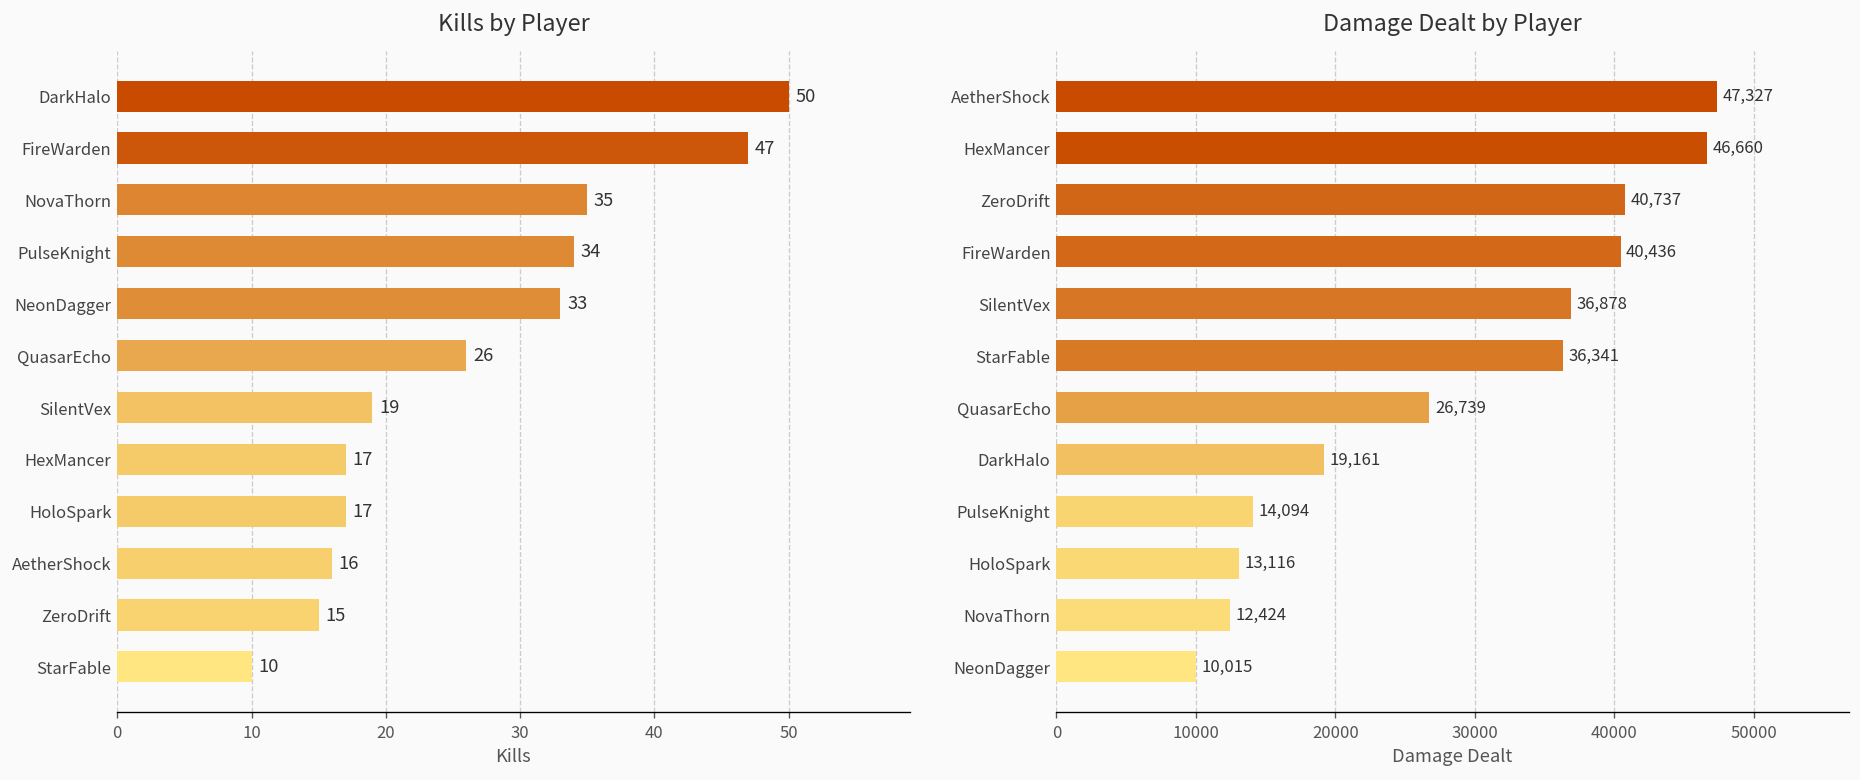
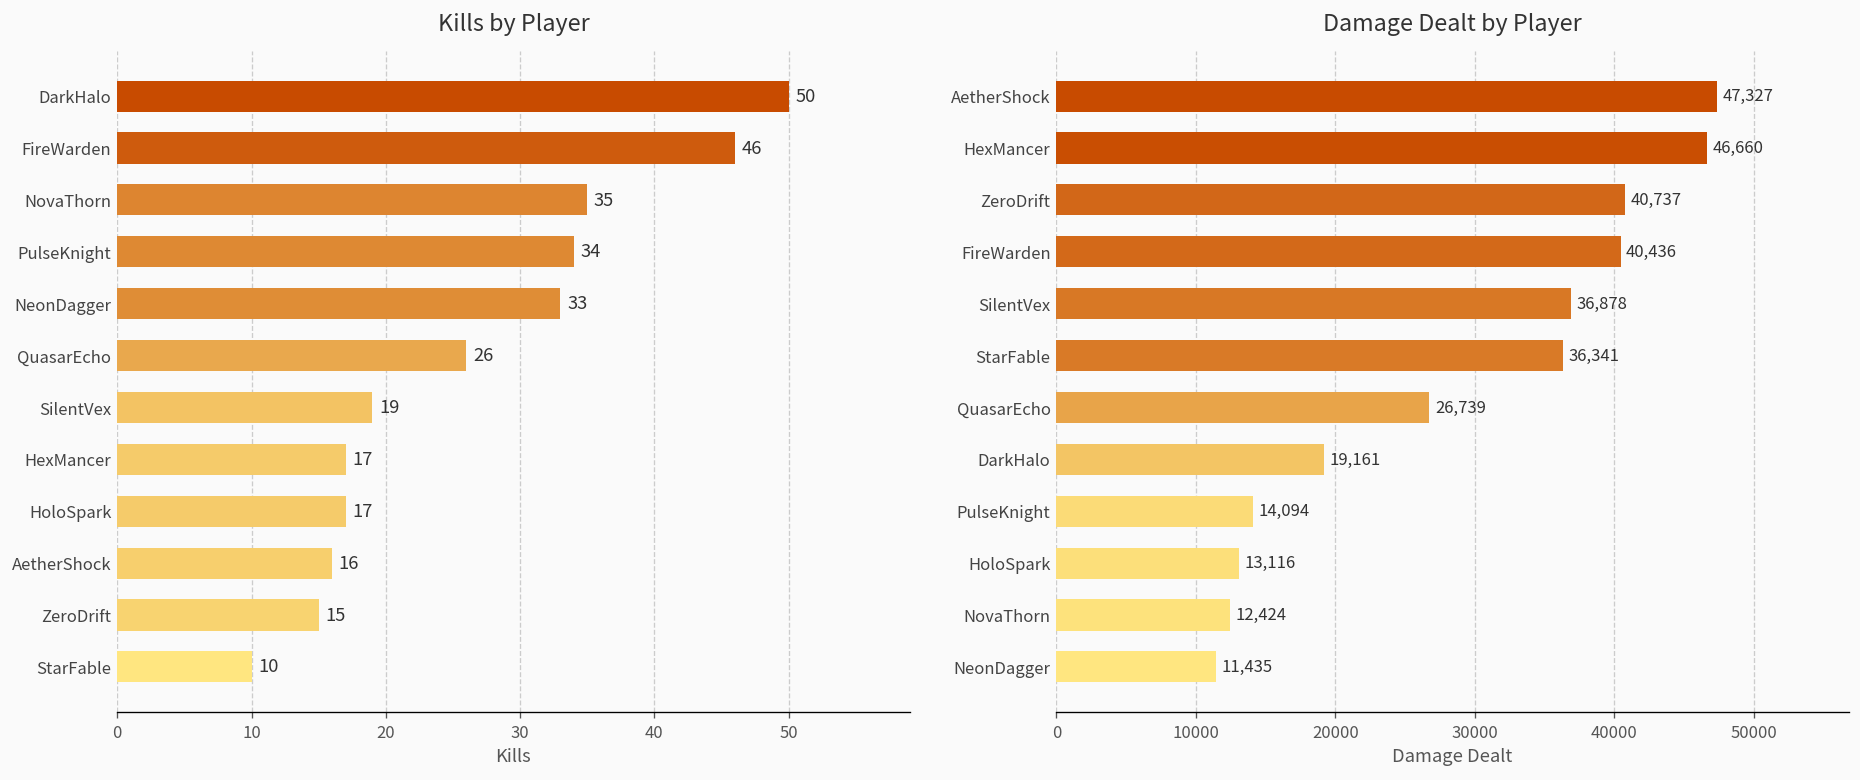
Kills by Player, FireWarden: 47 -> 46
Damage Dealt by Player, NeonDagger: 10,015 -> 11,435
